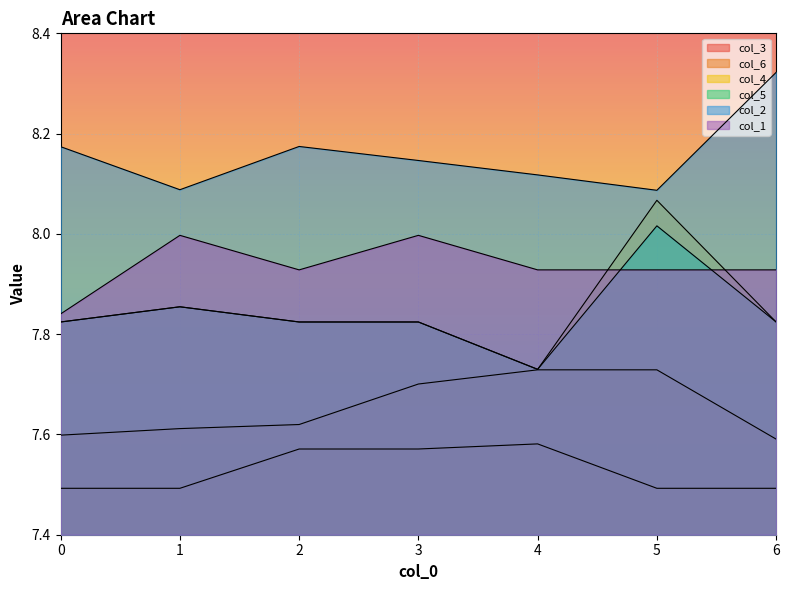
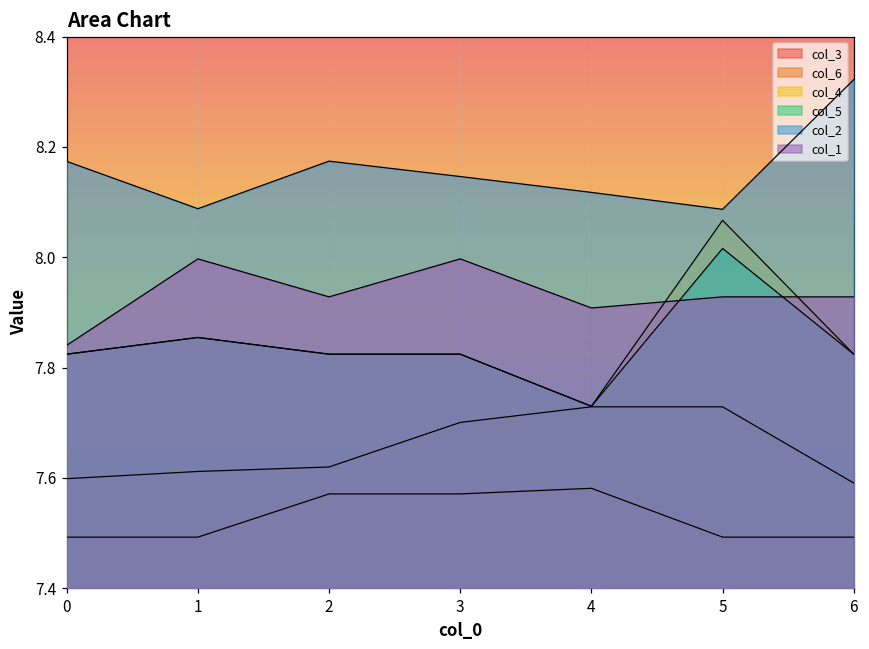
col_1, 4: 7.93 -> 7.91
